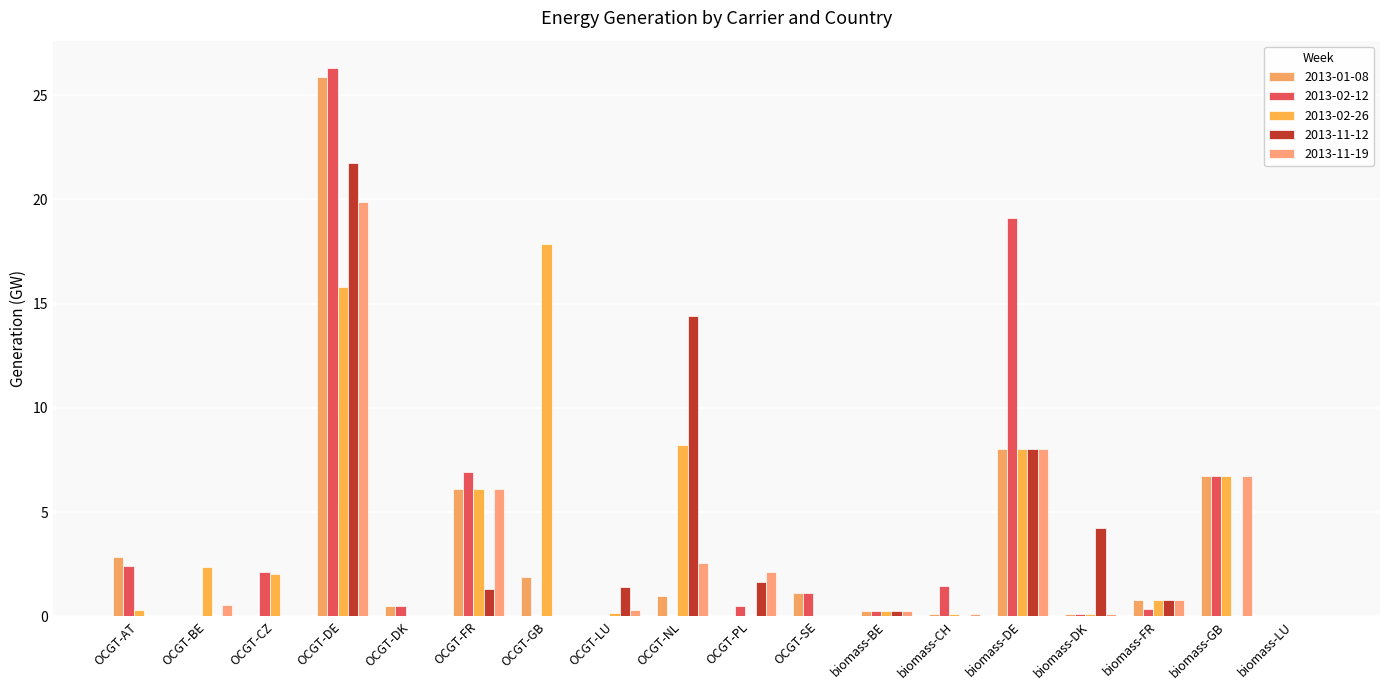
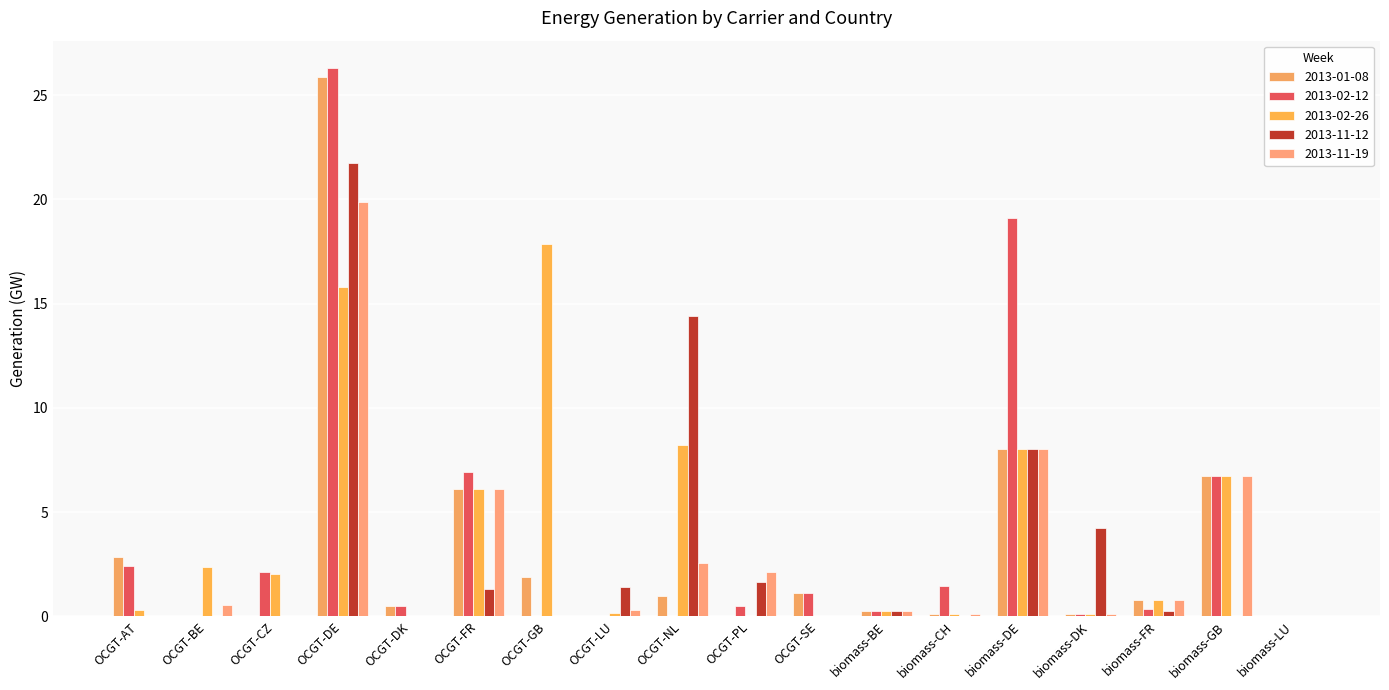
2013-11-12, biomass-FR: 0.8 -> 0.2
